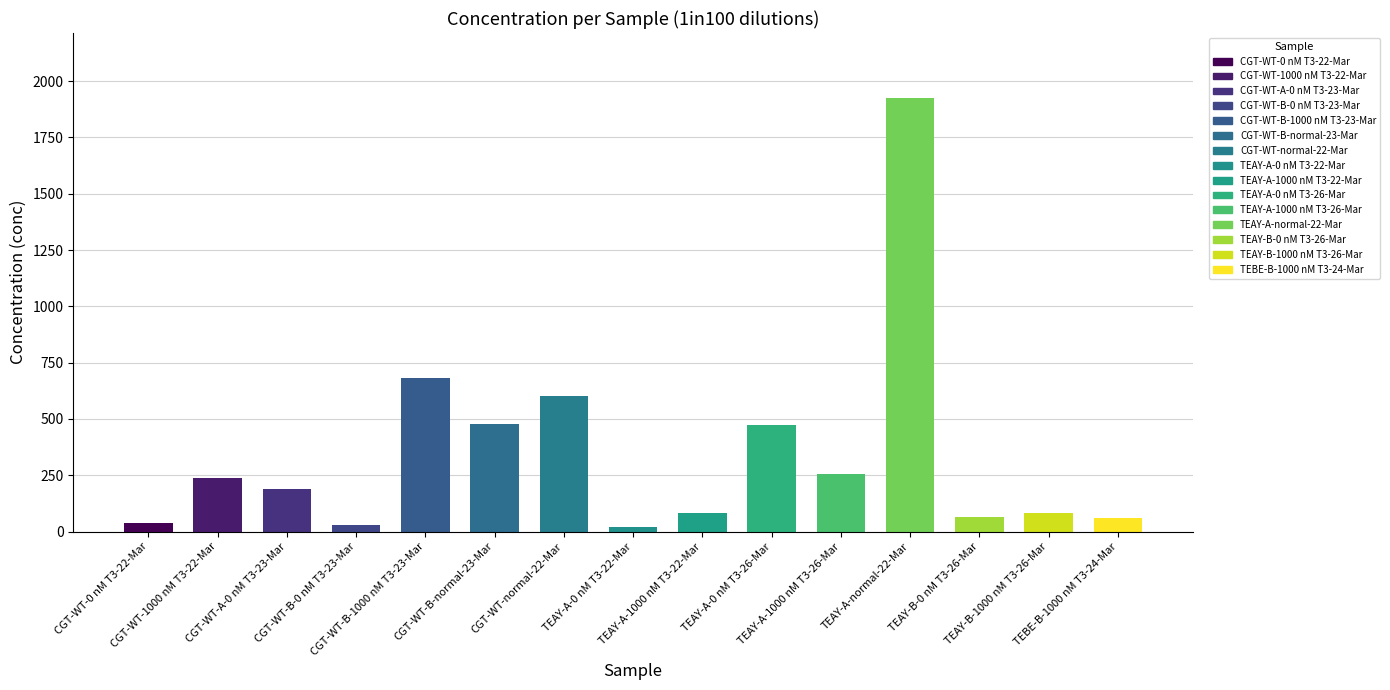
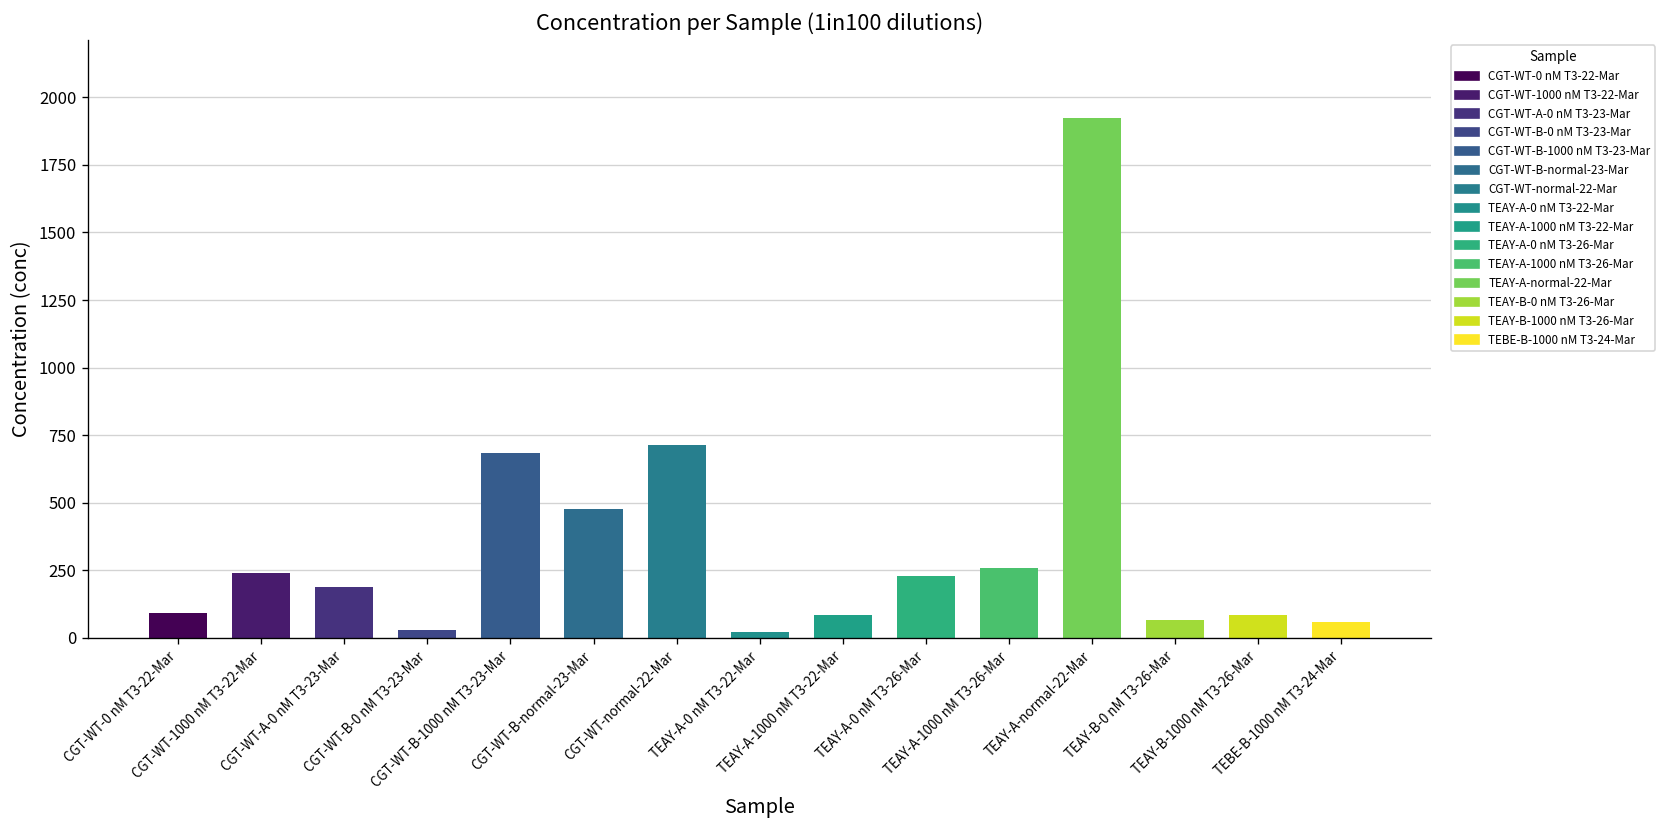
CGT-WT-0 nM T3-22-Mar: 40 -> 90
CGT-WT-normal-22-Mar: 600 -> 710
TEAY-A-0 nM T3-26-Mar: 470 -> 230
